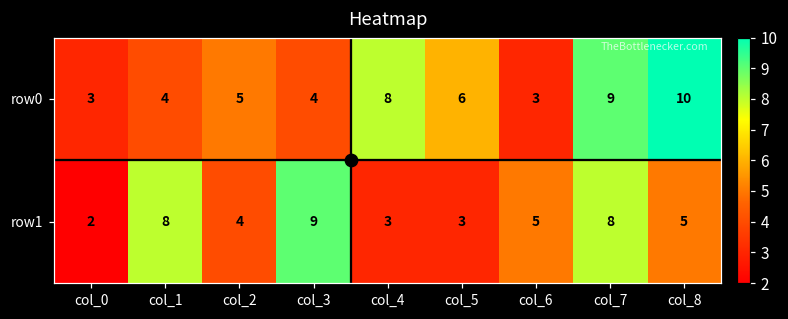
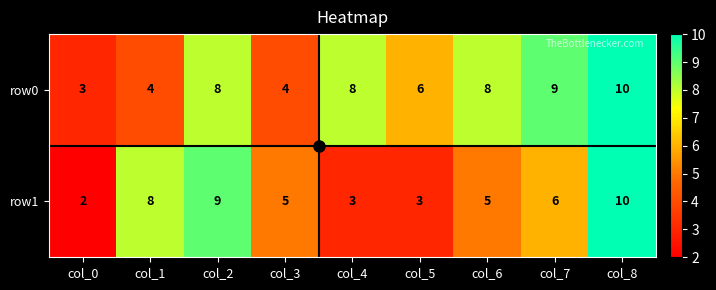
row0, col_2: 5 -> 8
row0, col_6: 3 -> 8
row1, col_2: 4 -> 9
row1, col_3: 9 -> 5
row1, col_7: 8 -> 6
row1, col_8: 5 -> 10
